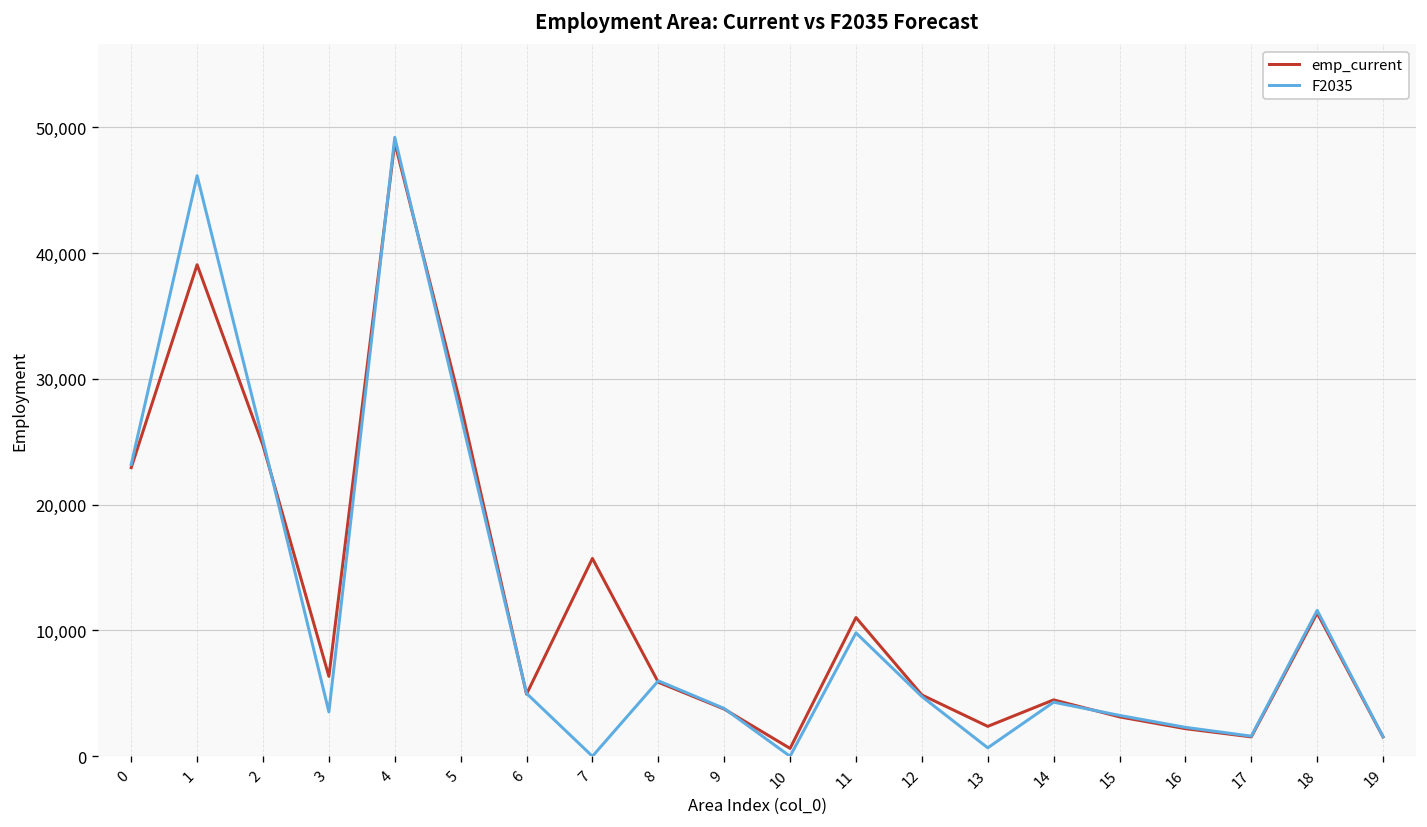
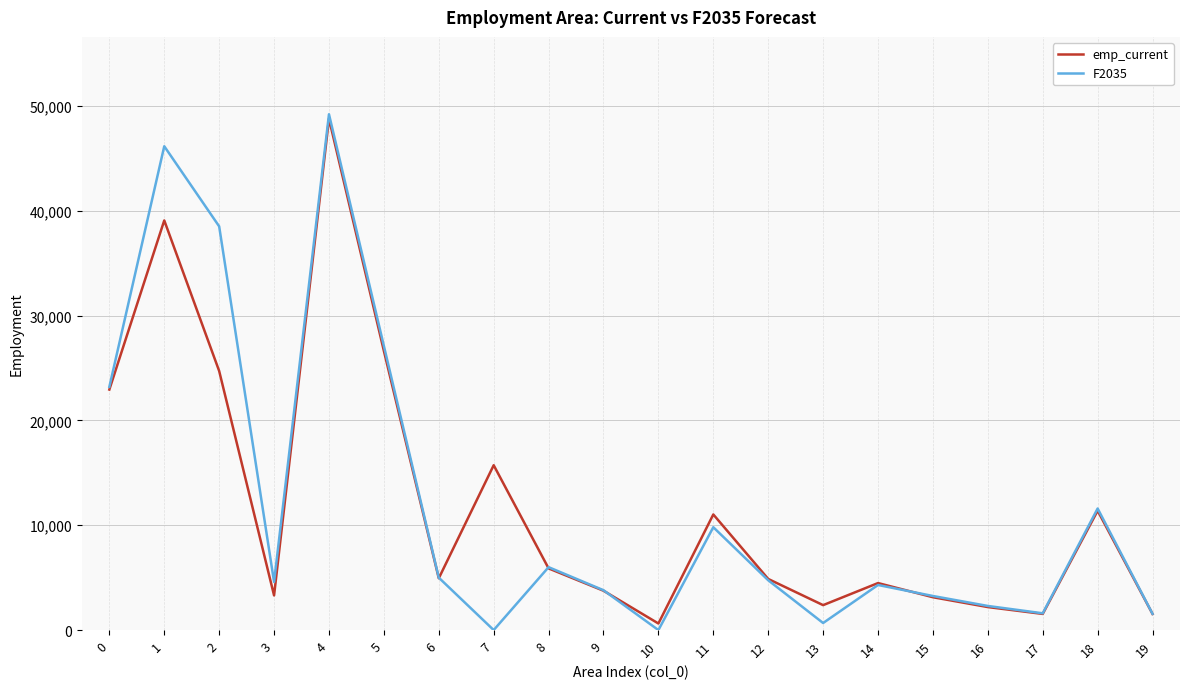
F2035, 2: 25,100 -> 38,500
emp_current, 3: 6,400 -> 3,300
F2035, 3: 3,500 -> 4,600
emp_current, 5: 28,000 -> 26,600
